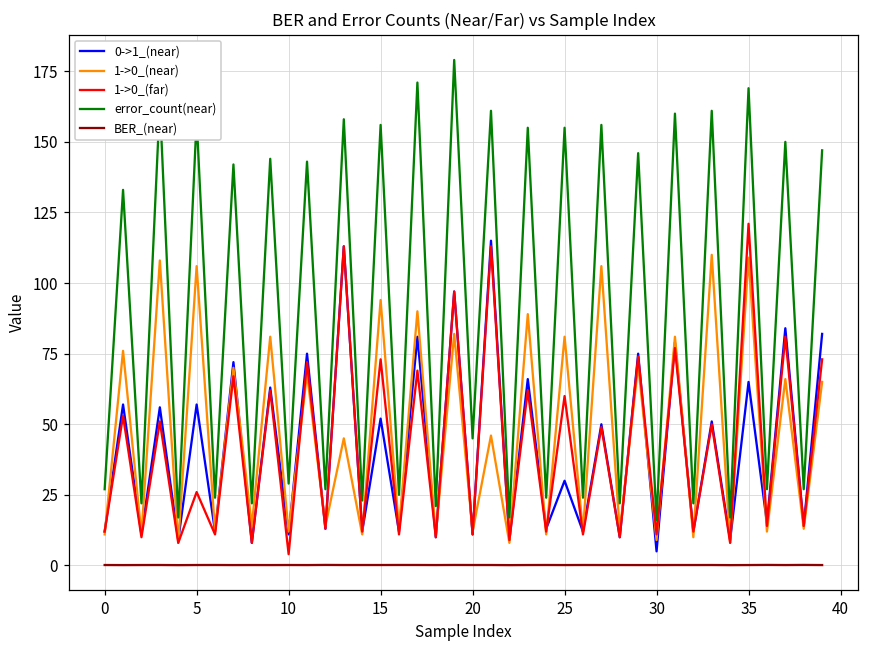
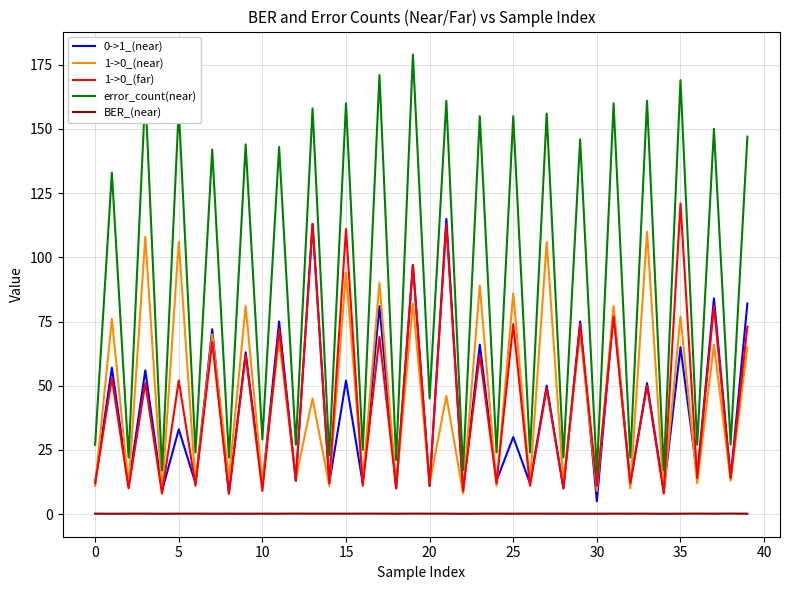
0->1_(near), 5: 57 -> 33
1->0_(far), 5: 26 -> 52
1->0_(far), 10: 4 -> 9
1->0_(far), 15: 73 -> 111
error_count(near), 15: 156 -> 160
1->0_(near), 25: 81 -> 86
1->0_(far), 25: 60 -> 74
1->0_(near), 35: 109 -> 77
